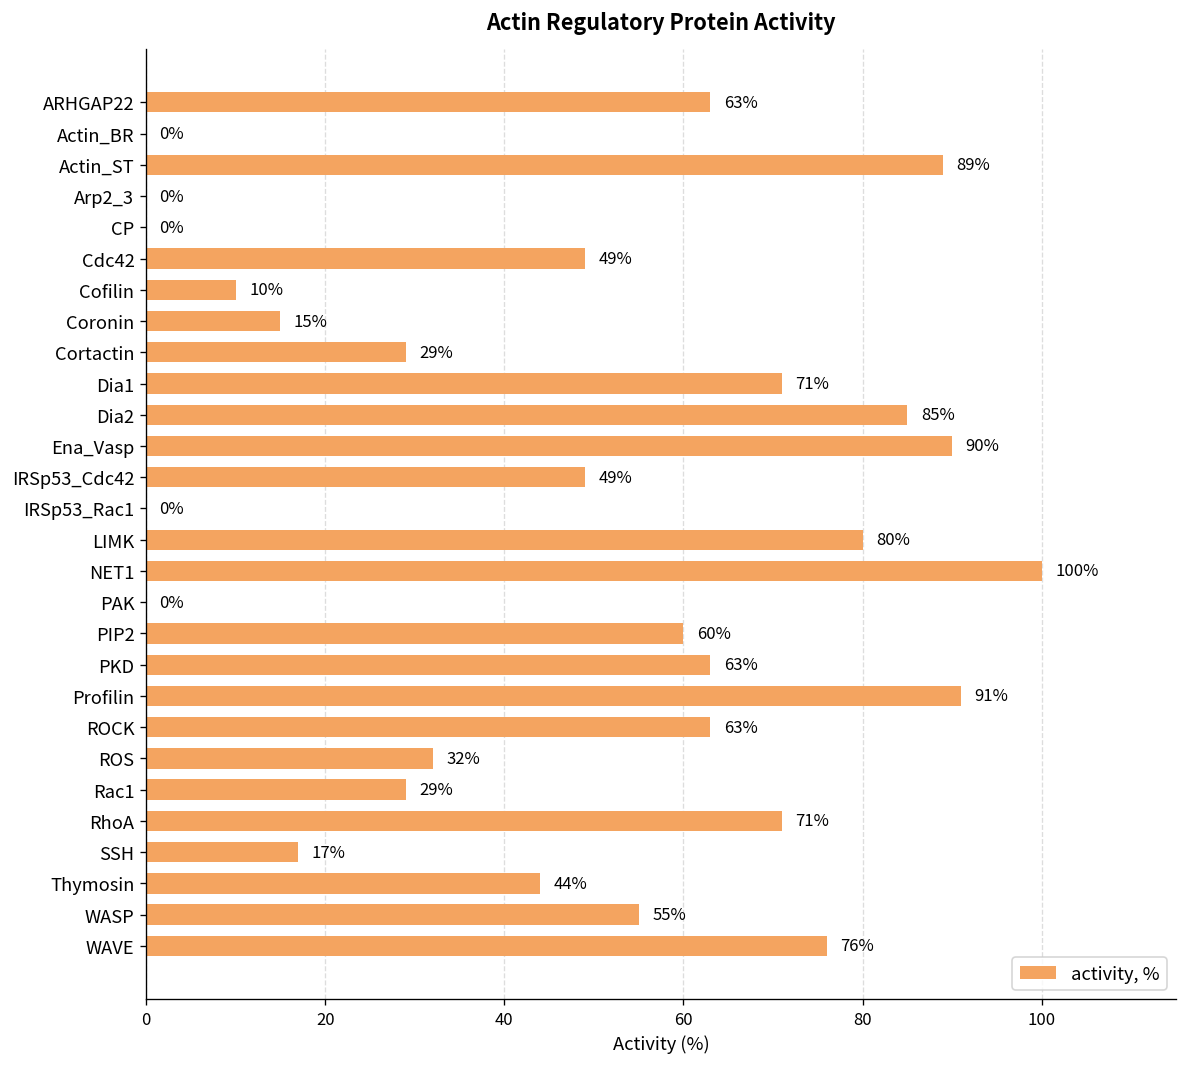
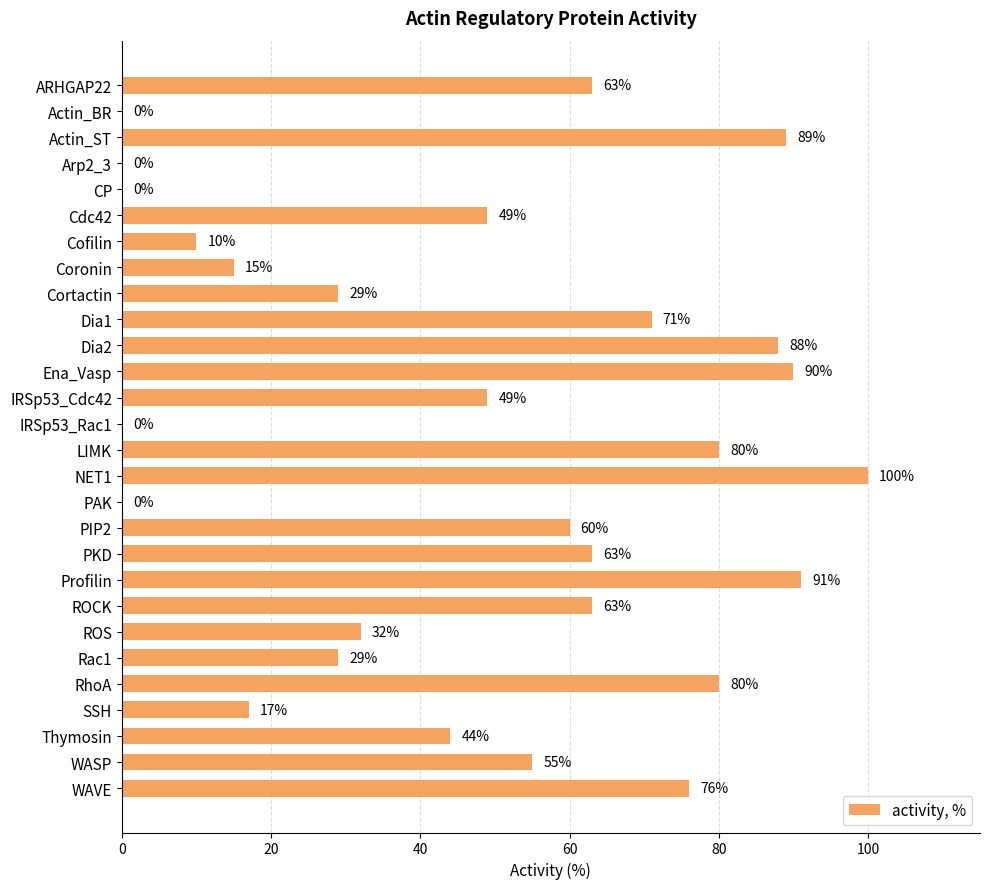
Dia2: 85% -> 88%
RhoA: 71% -> 80%
